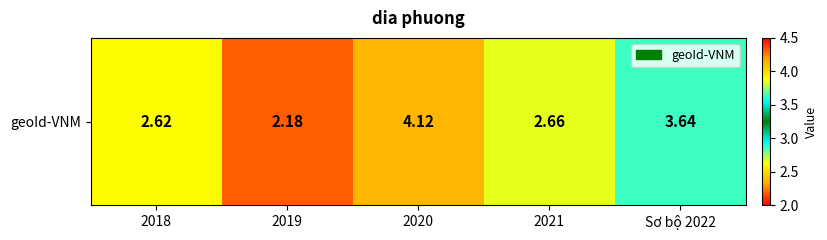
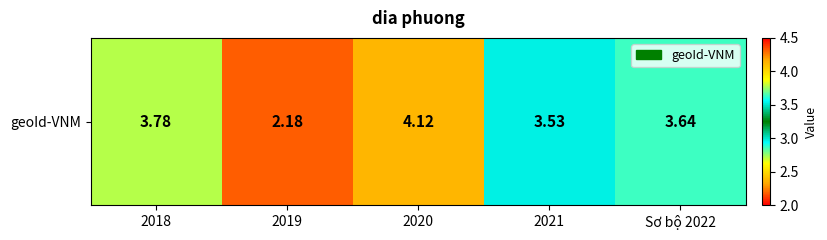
geoId-VNM, 2018: 2.62 -> 3.78
geoId-VNM, 2021: 2.66 -> 3.53
